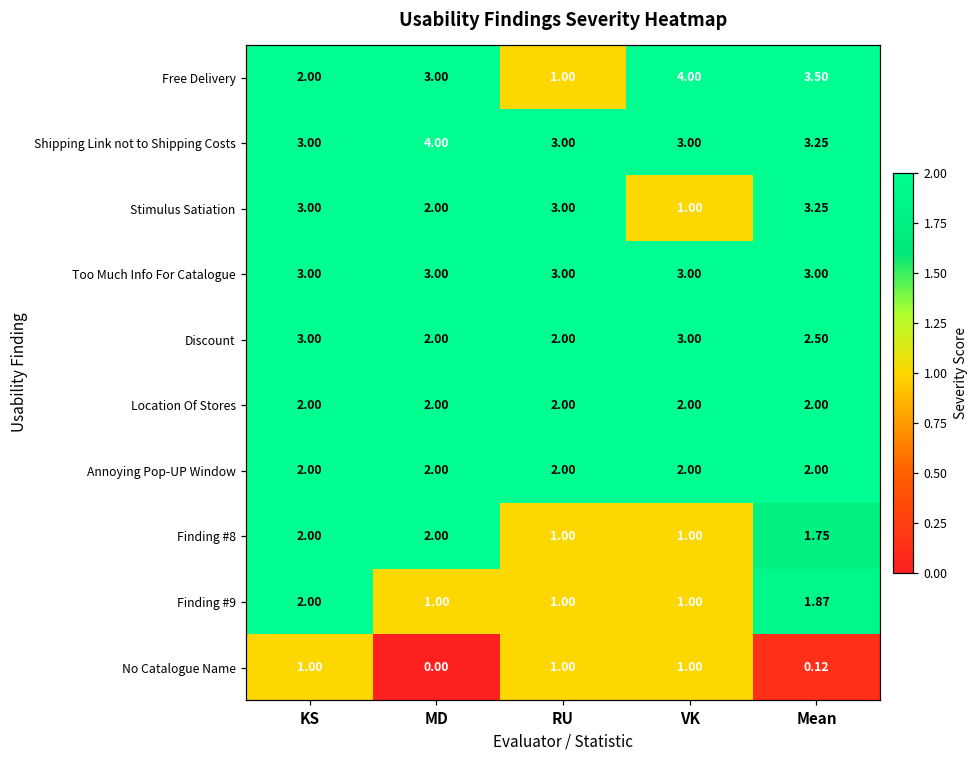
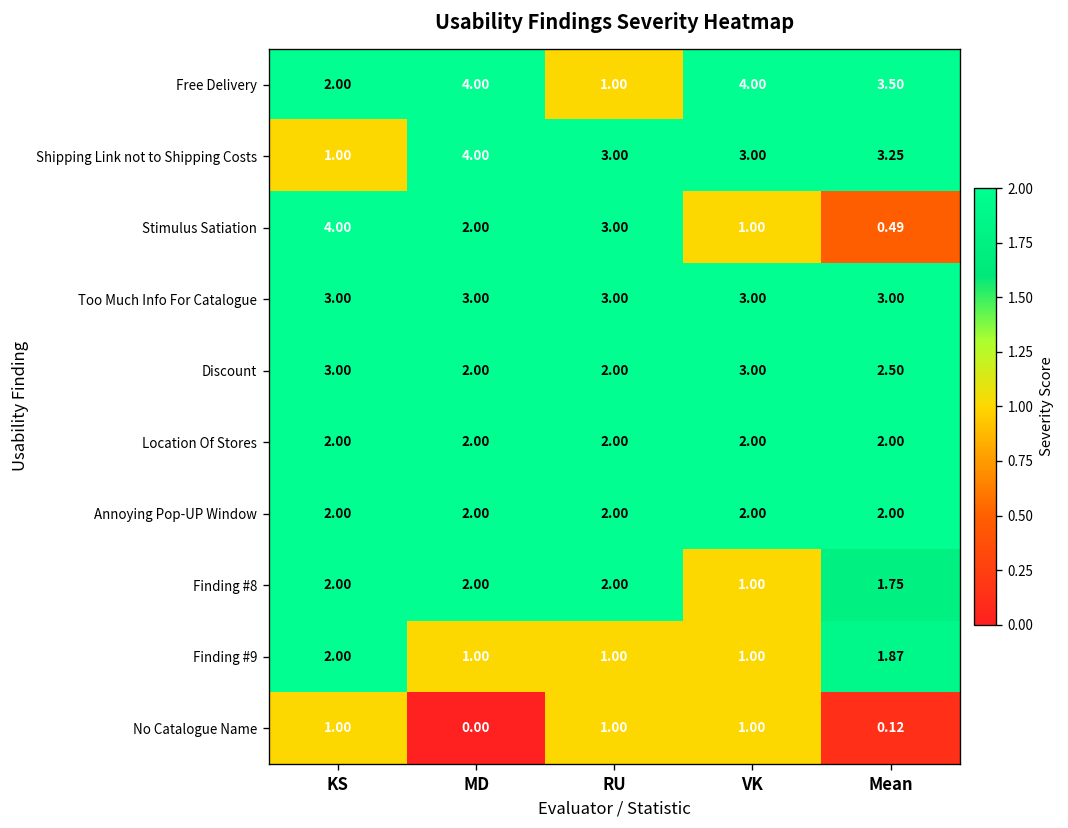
Free Delivery, MD: 3.00 -> 4.00
Shipping Link not to Shipping Costs, KS: 3.00 -> 1.00
Stimulus Satiation, KS: 3.00 -> 4.00
Stimulus Satiation, Mean: 3.25 -> 0.49
Finding #8, RU: 1.00 -> 2.00
